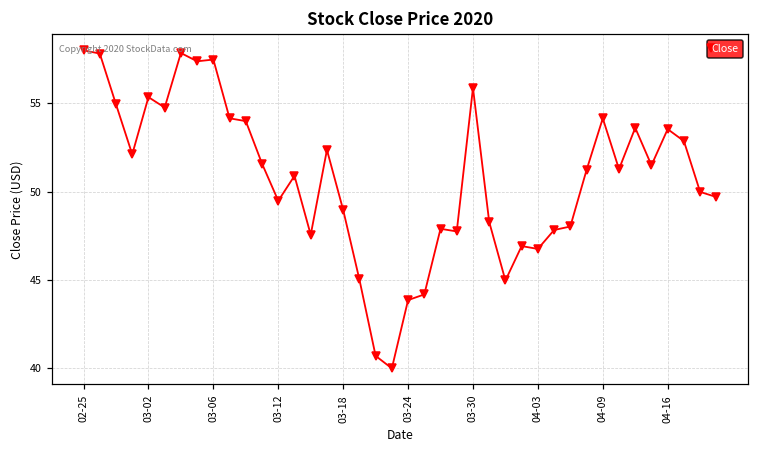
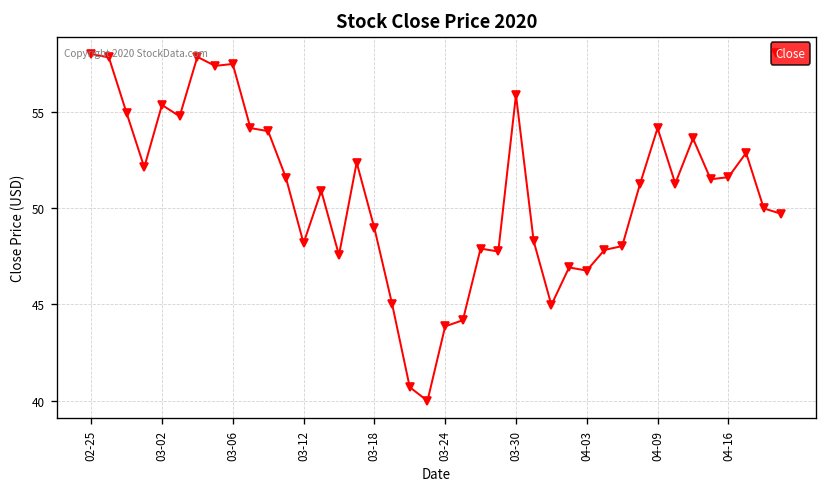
03-12: 49.5 -> 48.2
04-16: 53.5 -> 51.6
